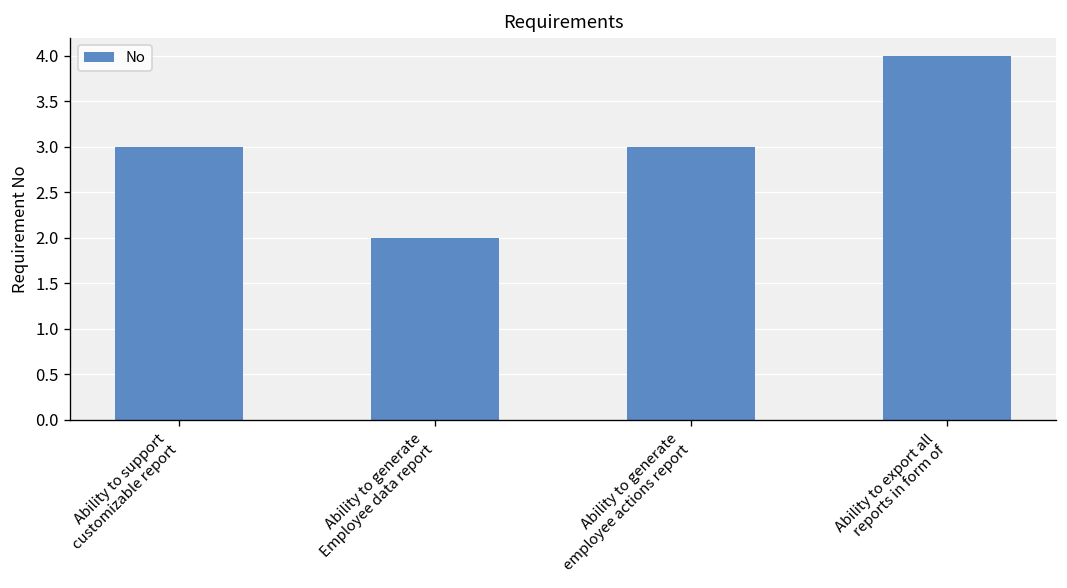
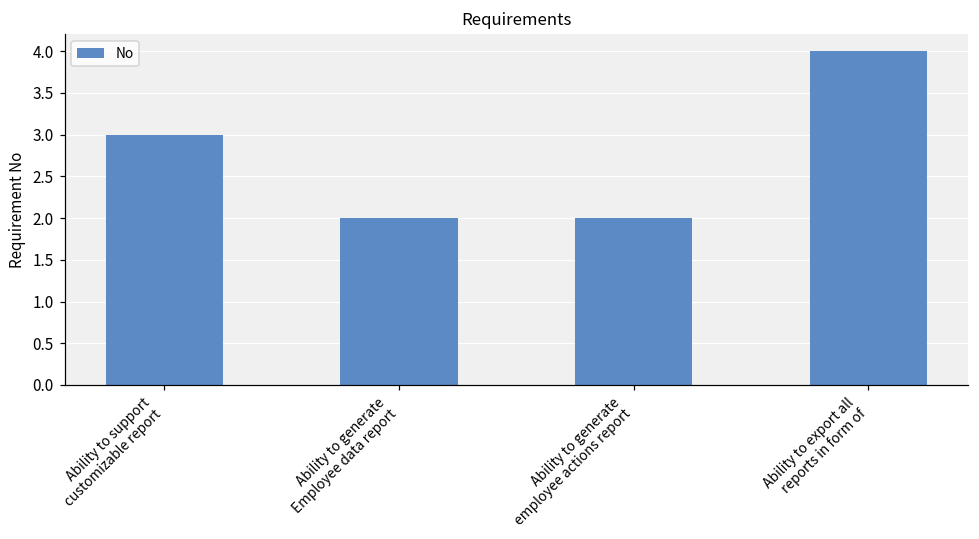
Ability to generate employee actions report: 3 -> 2
